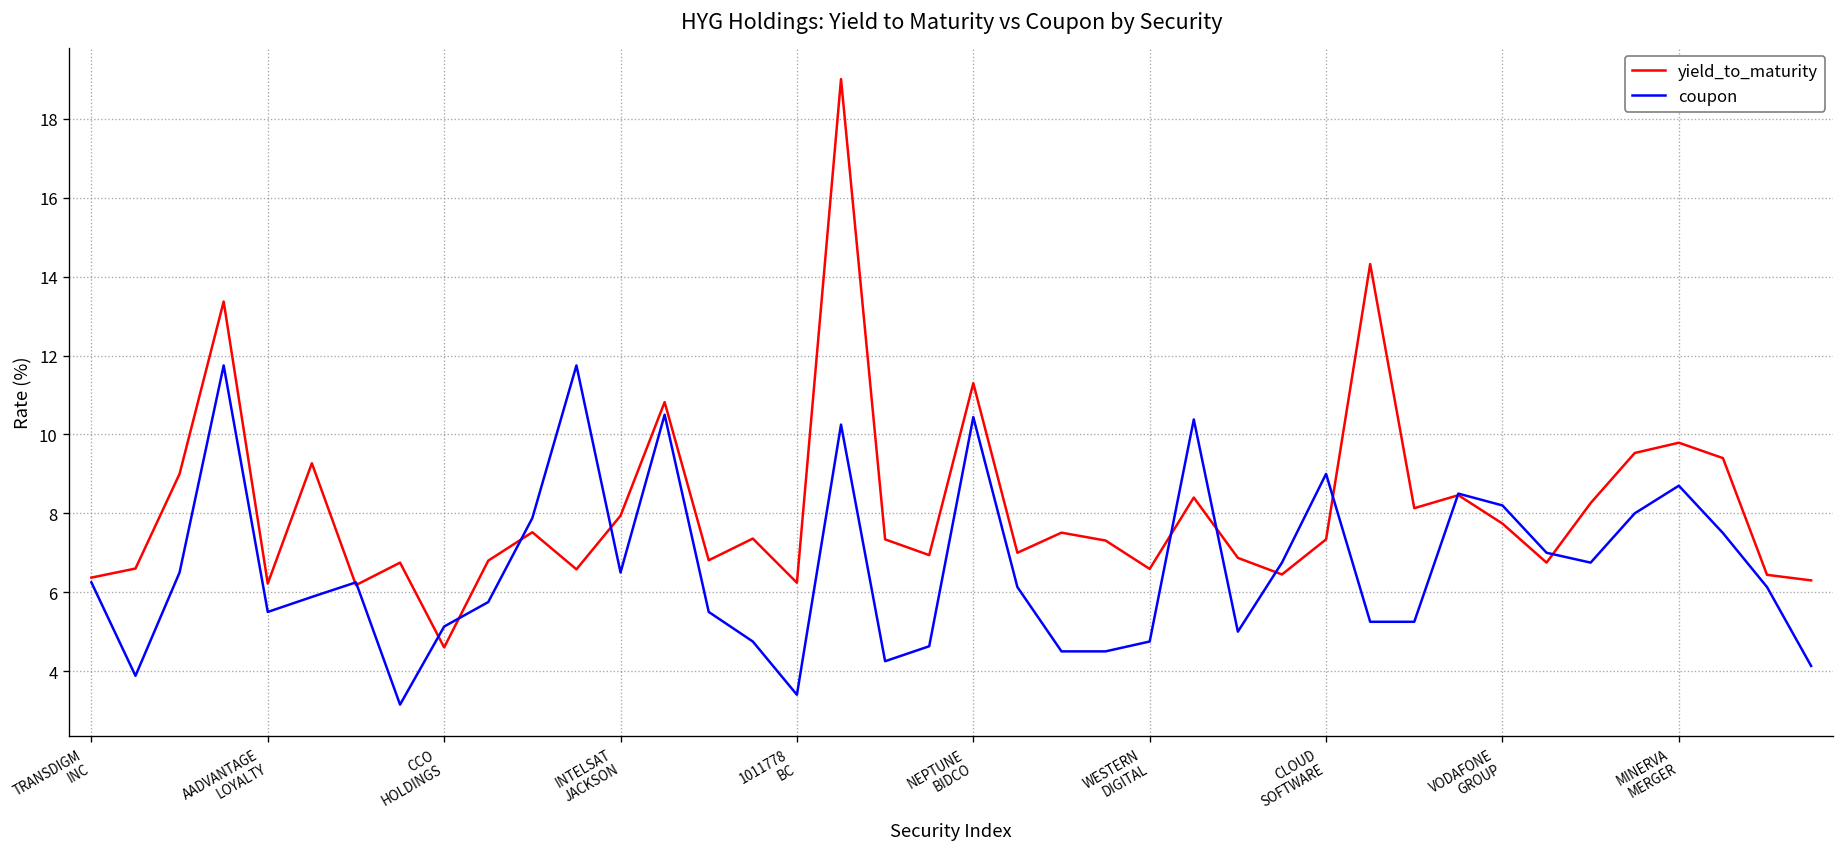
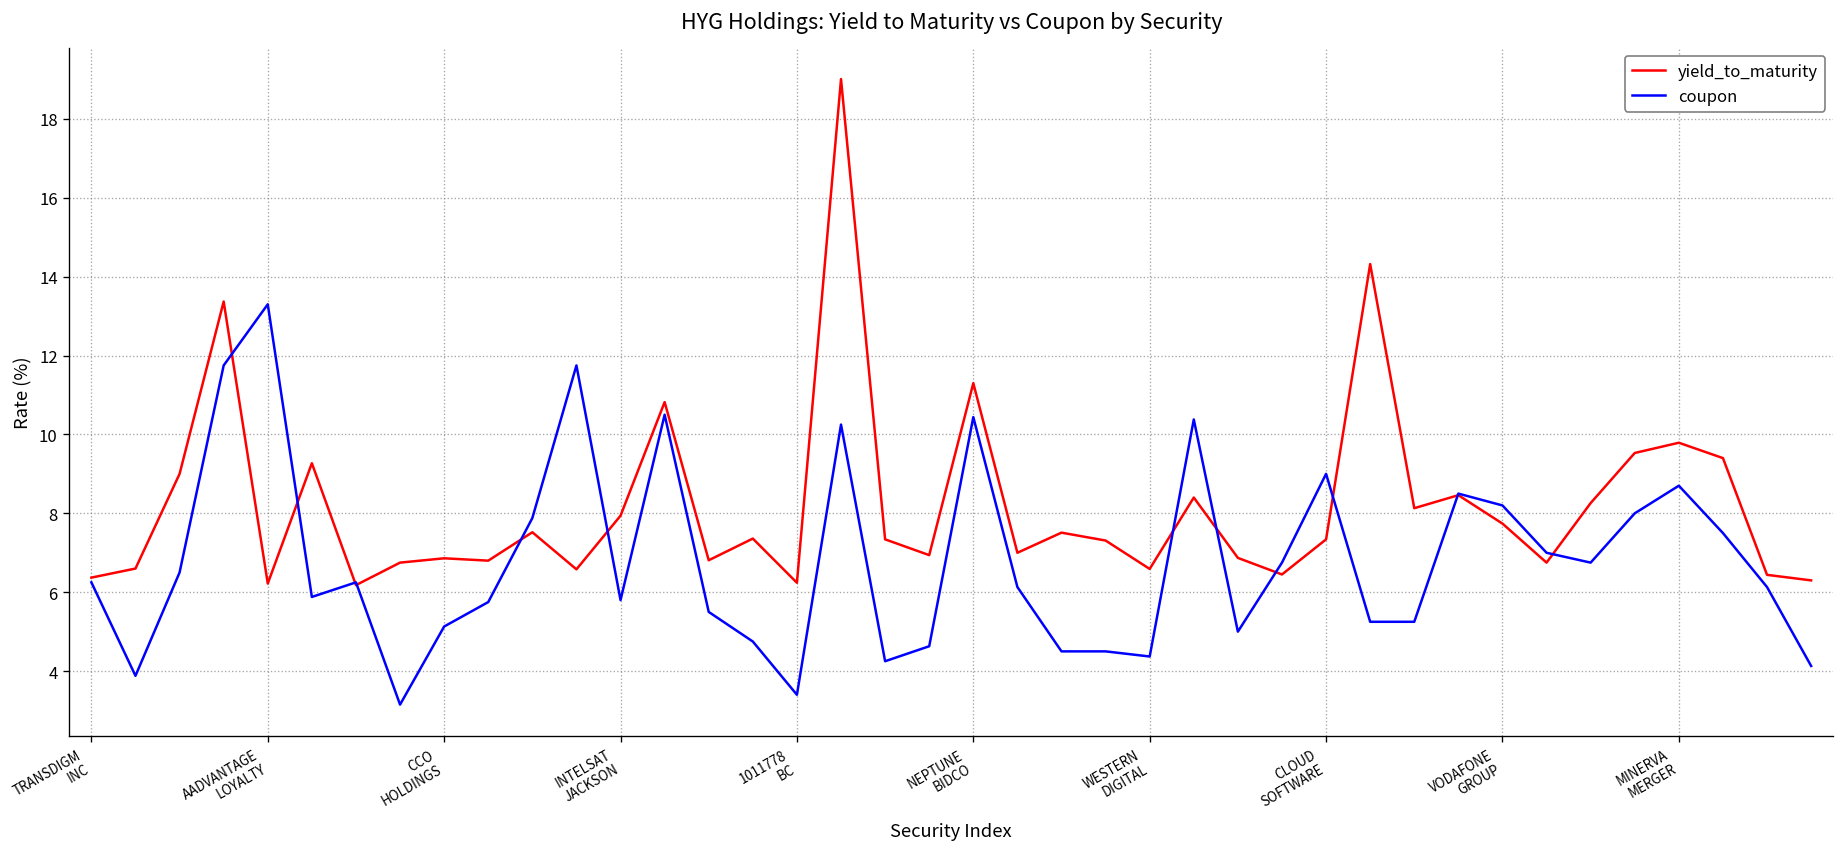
coupon, AADVANTAGE LOYALTY: 5.5 -> 13.3
yield_to_maturity, CCO HOLDINGS: 4.6 -> 6.9
coupon, INTELSAT JACKSON: 6.5 -> 5.8
coupon, WESTERN DIGITAL: 4.8 -> 4.4
